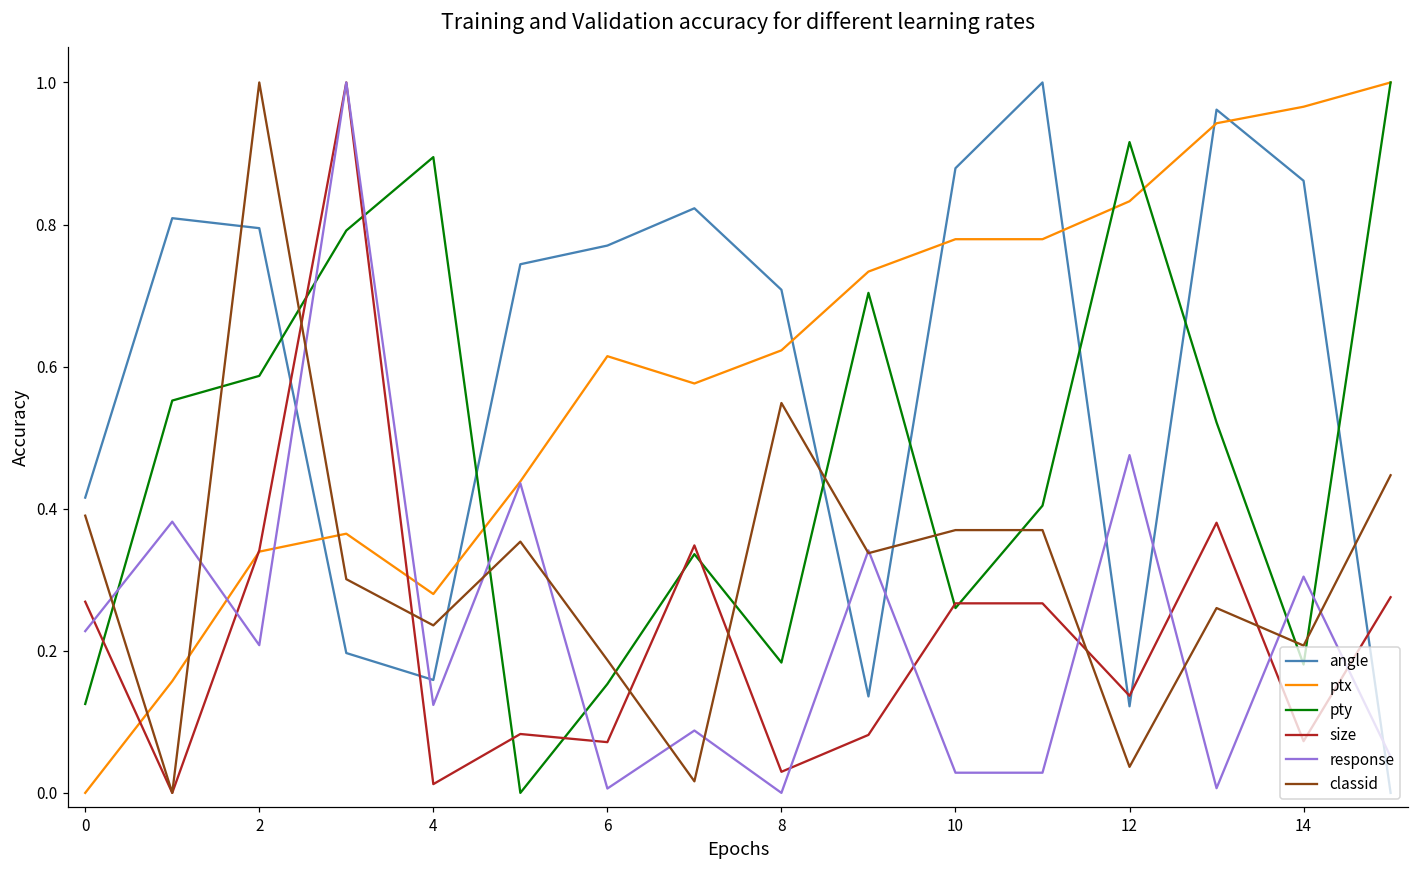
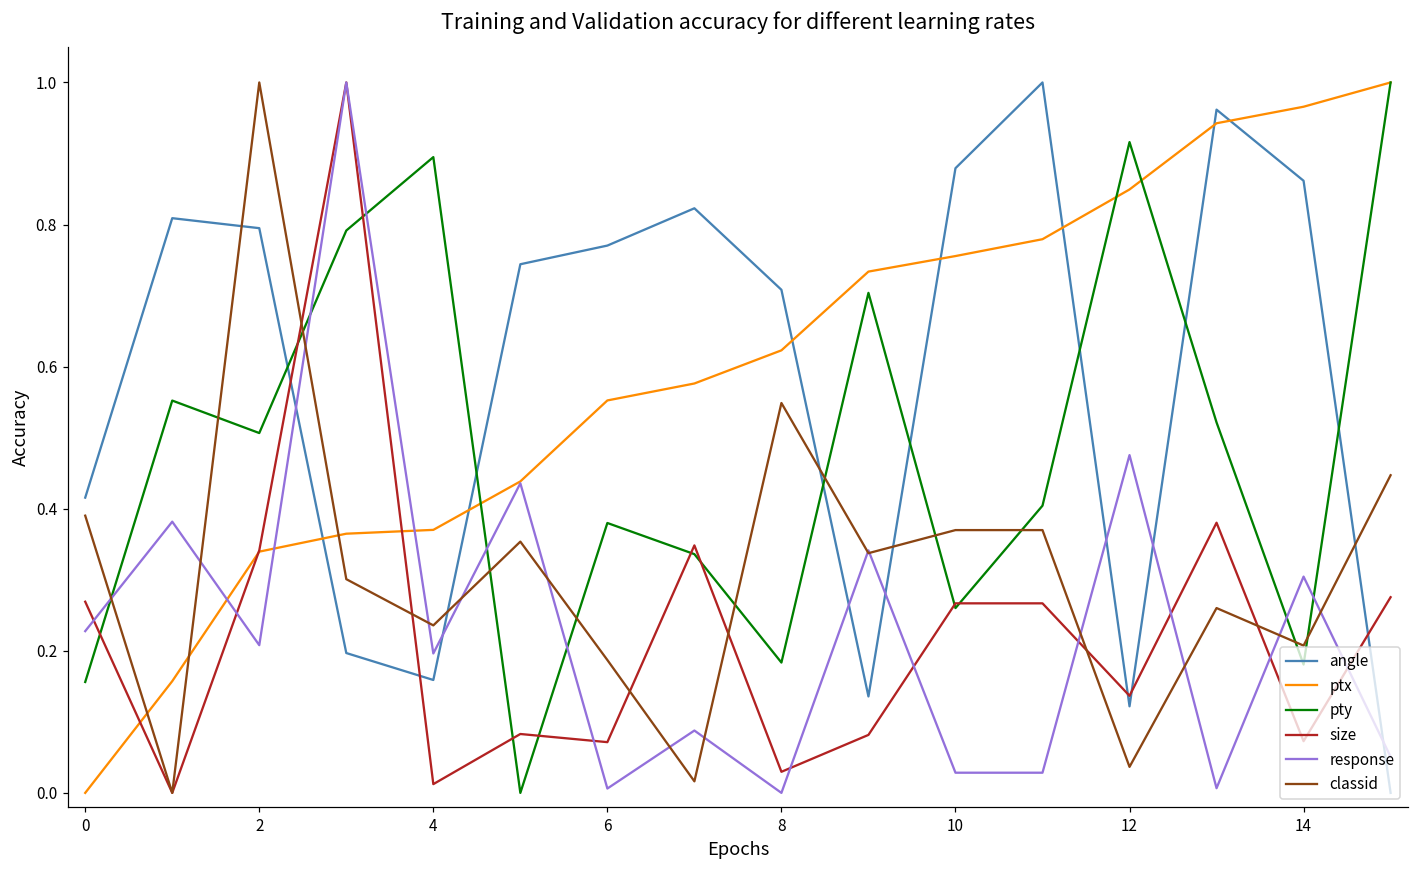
pty, 0: 0.13 -> 0.16
pty, 2: 0.59 -> 0.51
ptx, 4: 0.28 -> 0.37
response, 4: 0.12 -> 0.20
ptx, 6: 0.61 -> 0.55
pty, 6: 0.15 -> 0.38
ptx, 10: 0.78 -> 0.76
ptx, 12: 0.83 -> 0.85
